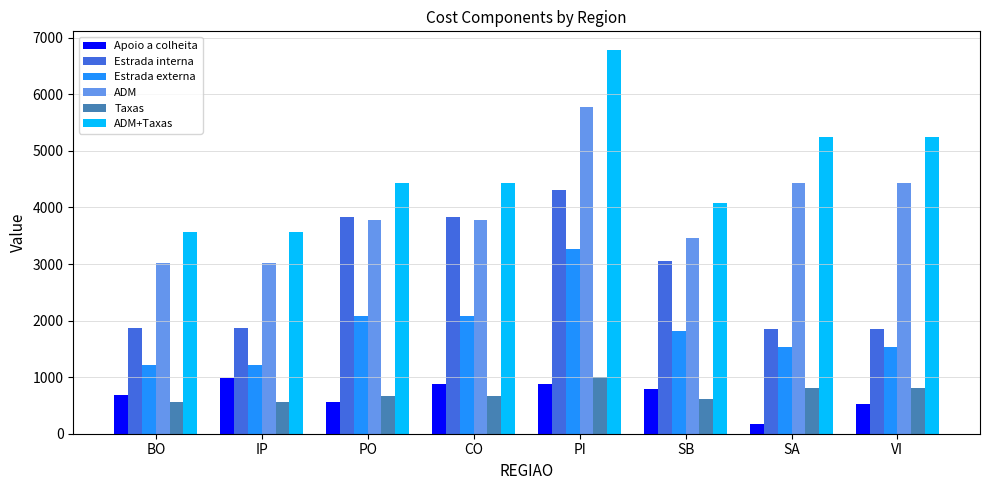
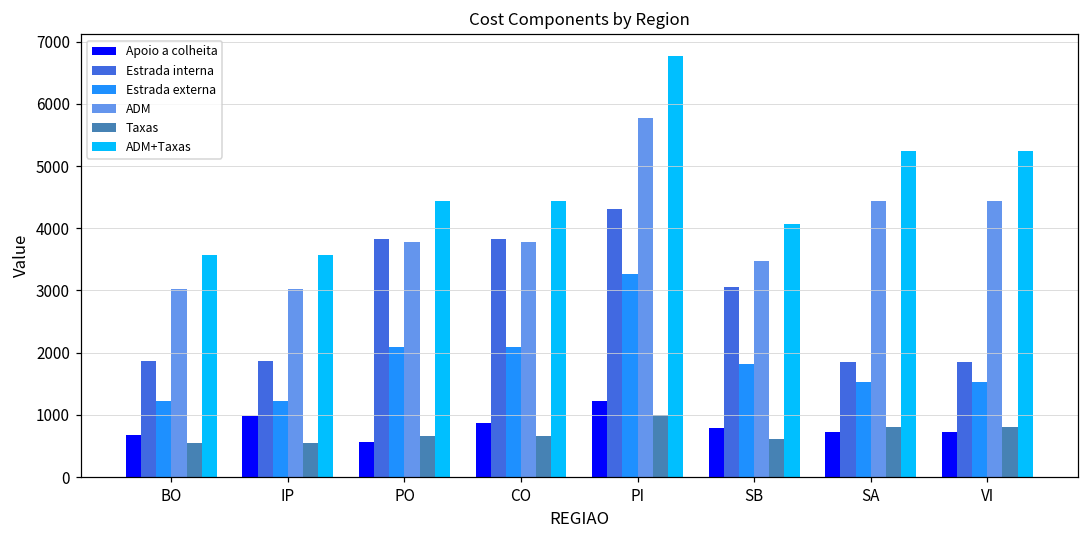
Apoio a colheita, PI: 900 -> 1200
Apoio a colheita, SA: 200 -> 700
Apoio a colheita, VI: 500 -> 700
